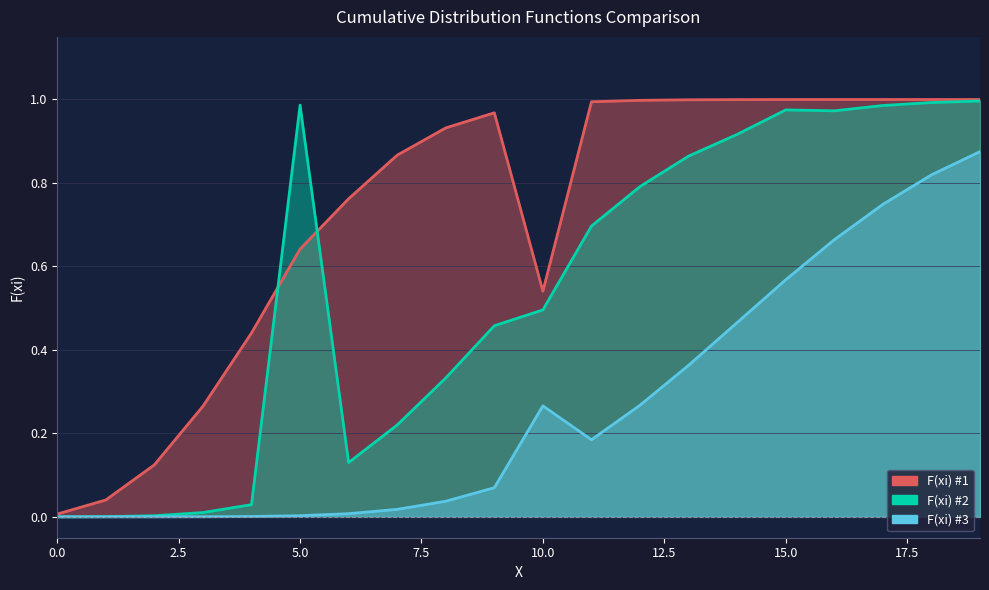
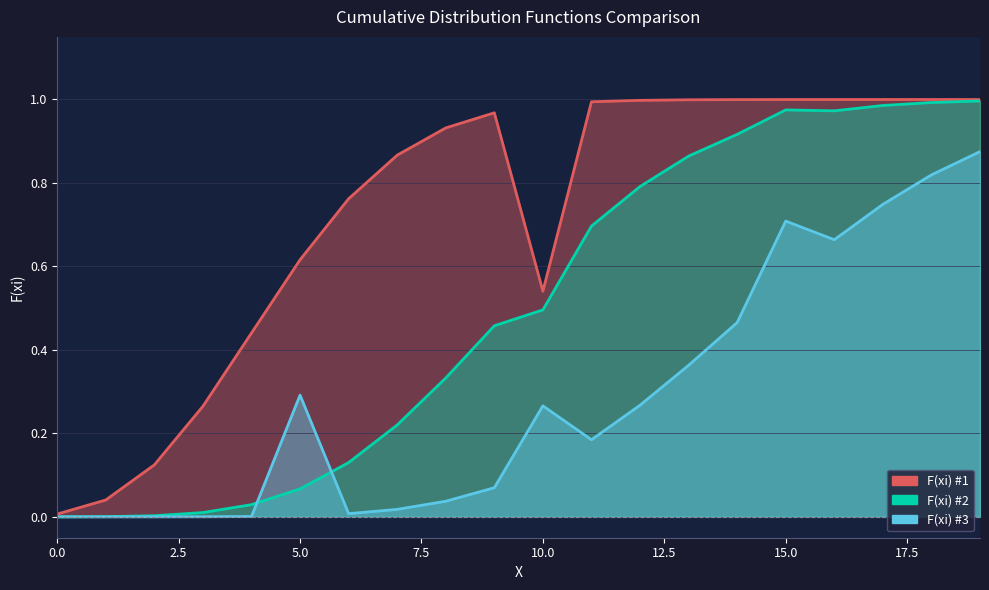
F(xi) #1, 5.0: 0.64 -> 0.62
F(xi) #2, 5.0: 0.99 -> 0.07
F(xi) #3, 5.0: 0.00 -> 0.29
F(xi) #3, 15.0: 0.57 -> 0.71
